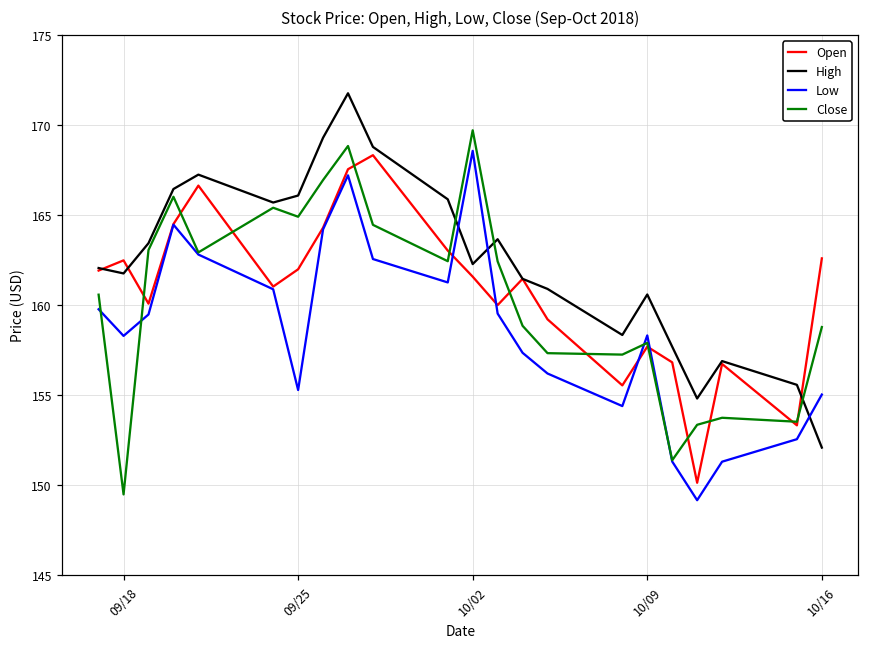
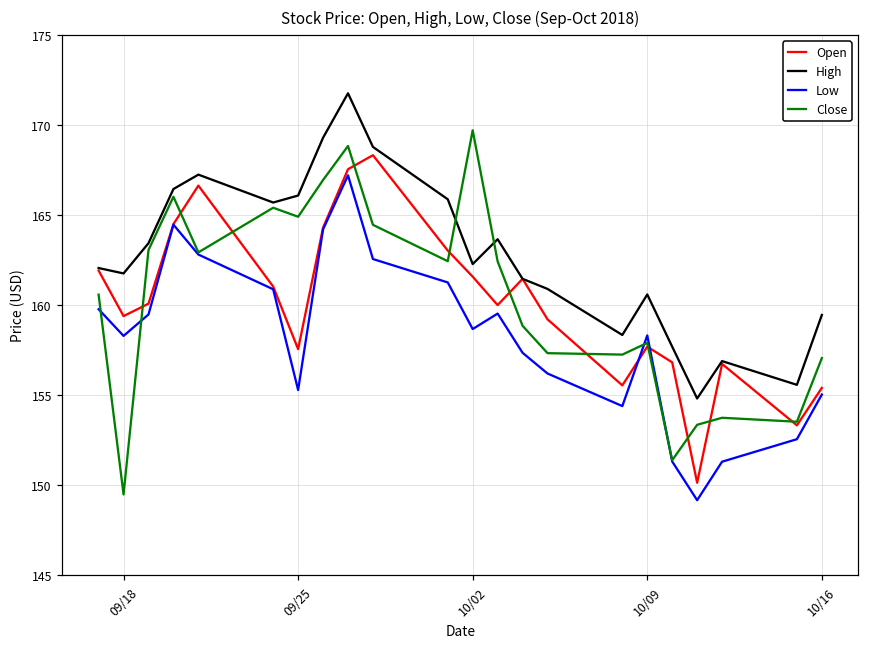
Open, 09/18: 162.5 -> 159.4
Open, 09/25: 162.0 -> 157.6
Low, 10/02: 168.6 -> 158.7
Open, 10/16: 162.6 -> 155.4
High, 10/16: 152.1 -> 159.4
Close, 10/16: 158.8 -> 157.1
